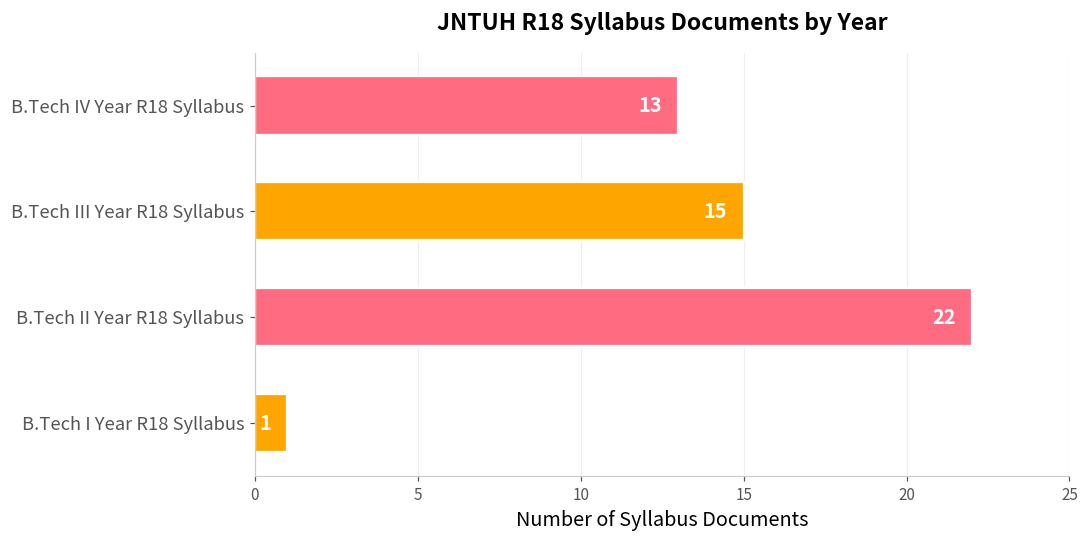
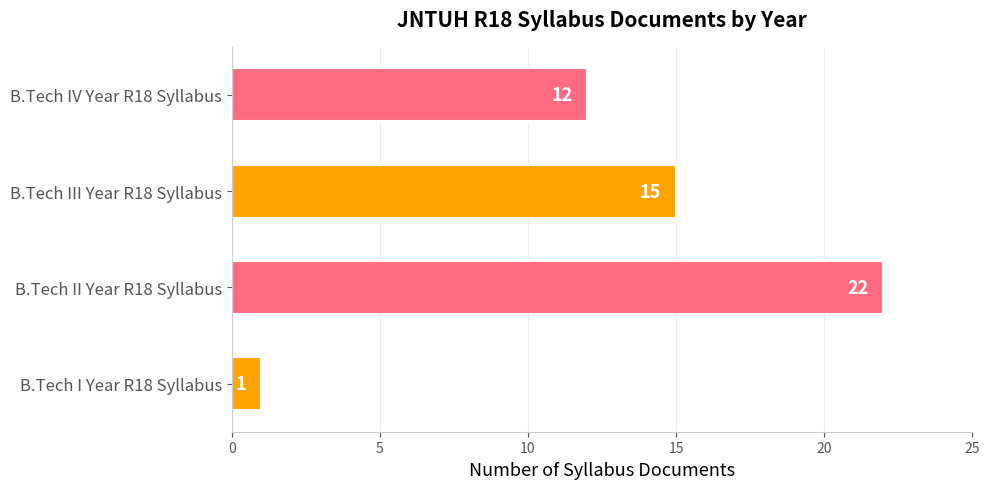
B.Tech IV Year R18 Syllabus: 13 -> 12
